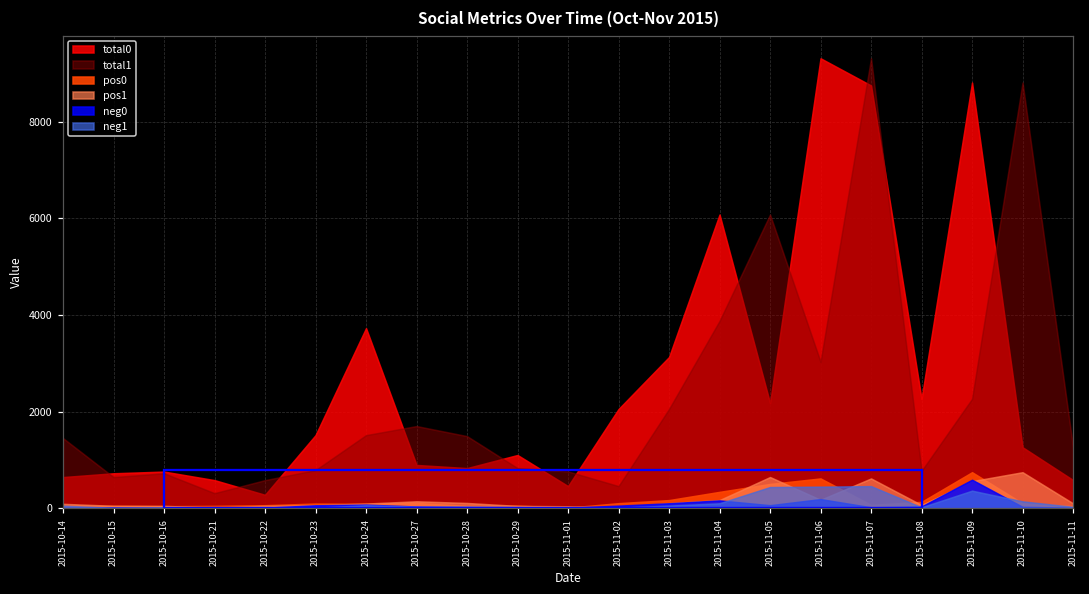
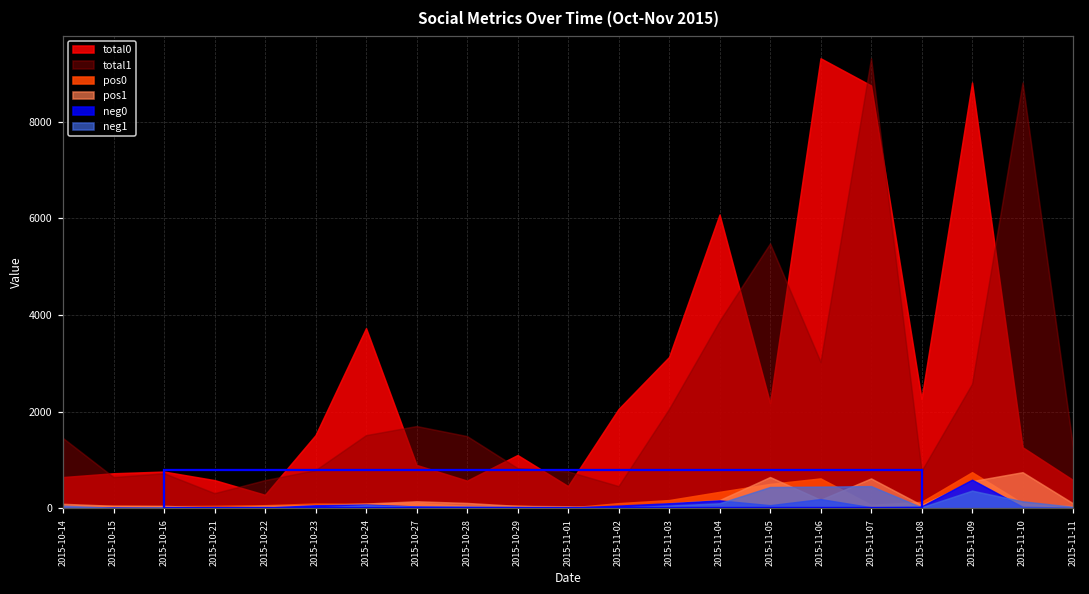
total0, 2015-10-28: 800 -> 600
total1, 2015-11-05: 6100 -> 5500
total1, 2015-11-09: 2300 -> 2600
